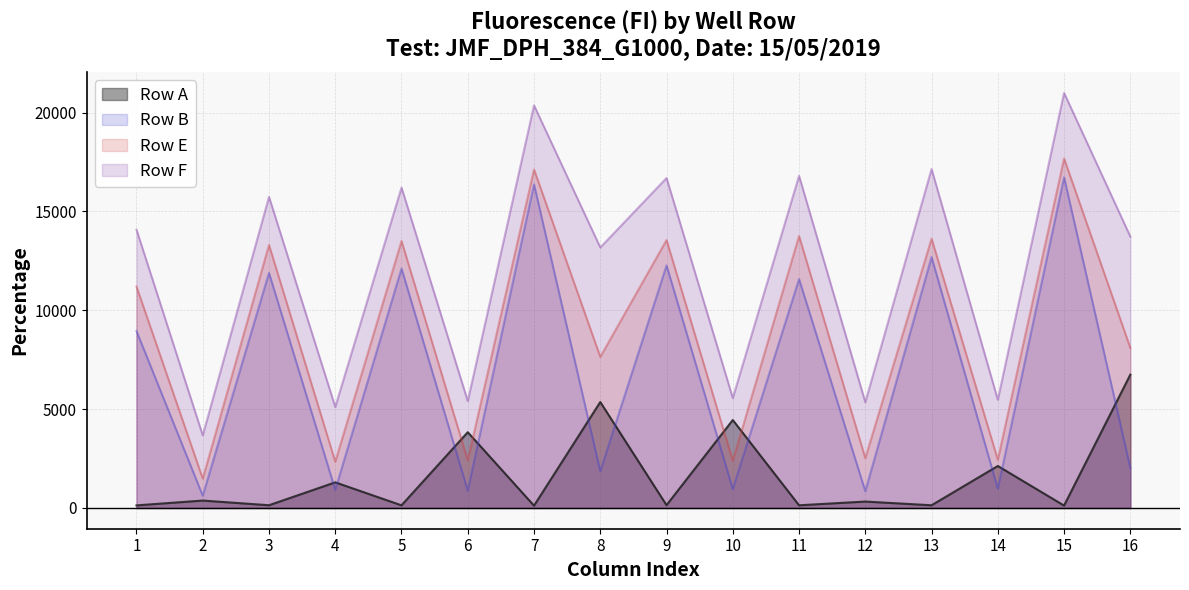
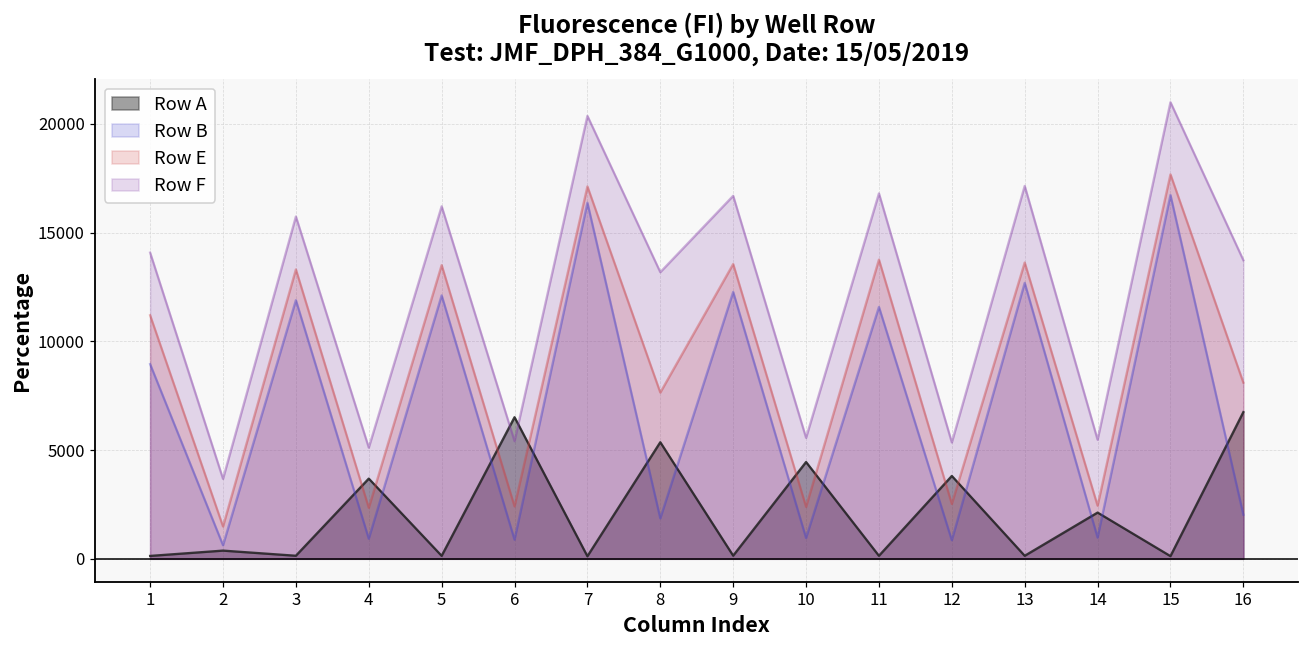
Row A, 4: 1300 -> 3700
Row A, 6: 3800 -> 6500
Row A, 12: 300 -> 3800
